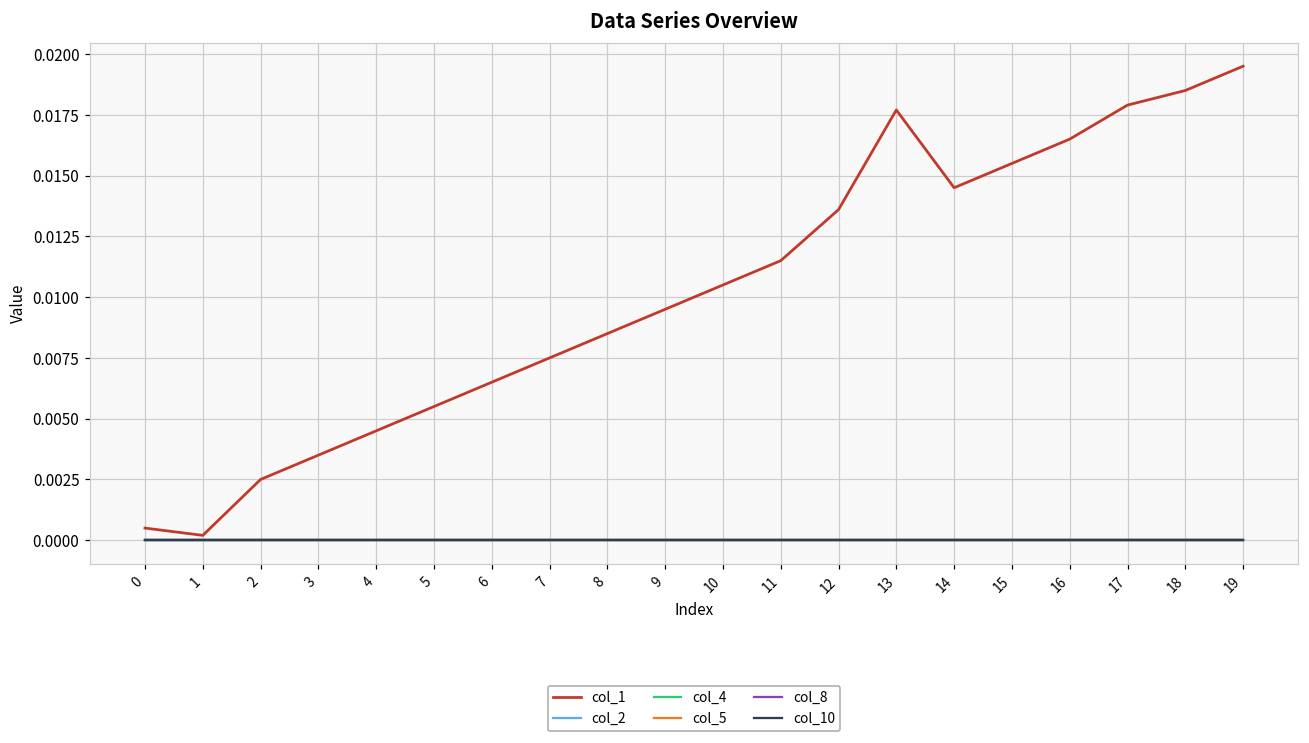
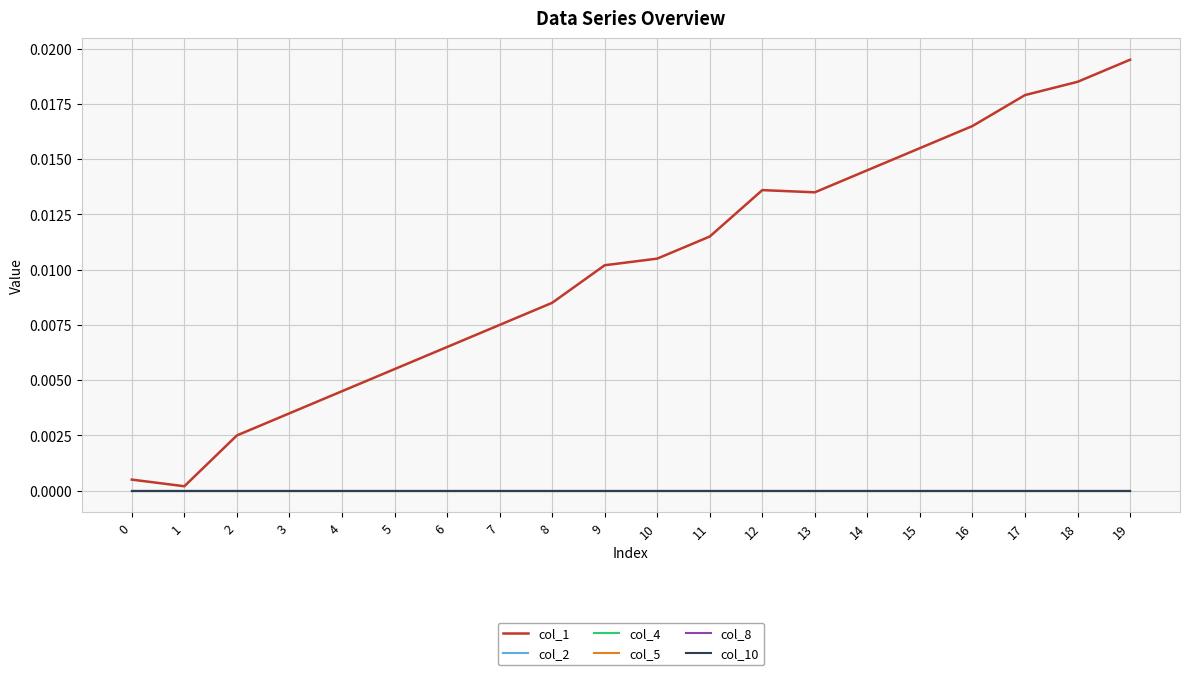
col_1, 9: 0.0095 -> 0.0102
col_1, 13: 0.0177 -> 0.0135
